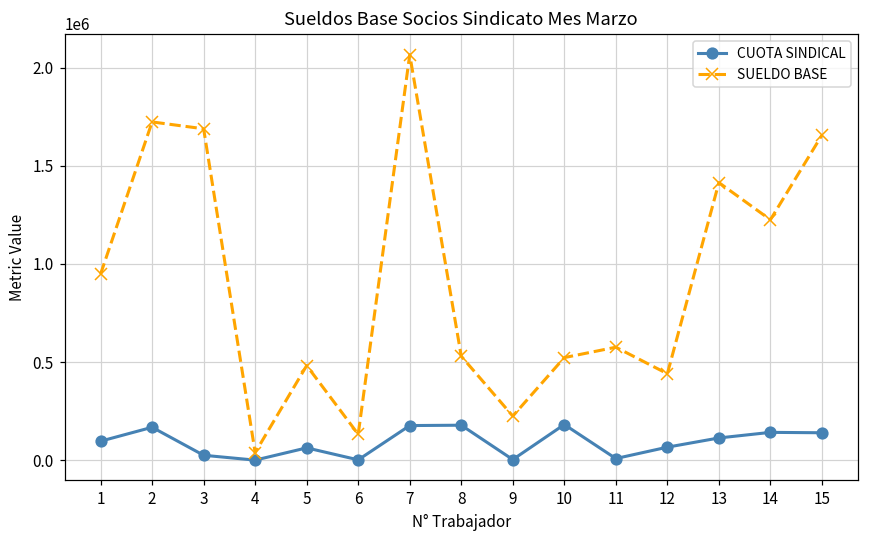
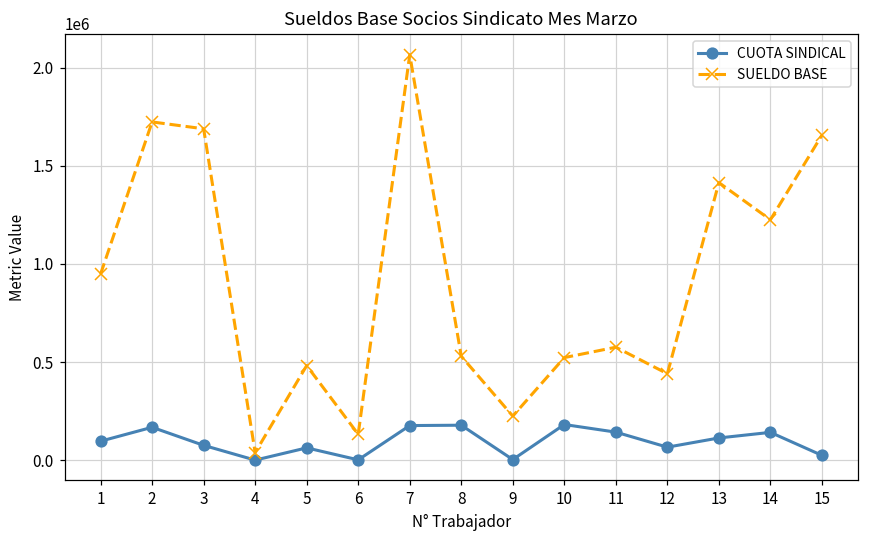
CUOTA SINDICAL, 3: 30000 -> 80000
CUOTA SINDICAL, 11: 10000 -> 140000
CUOTA SINDICAL, 15: 140000 -> 20000
